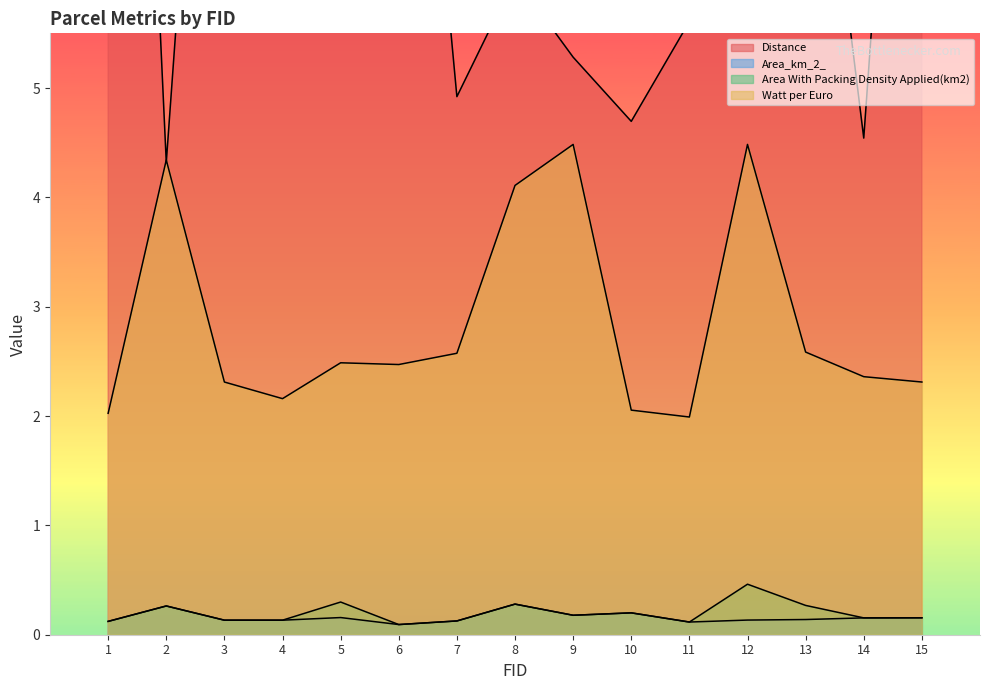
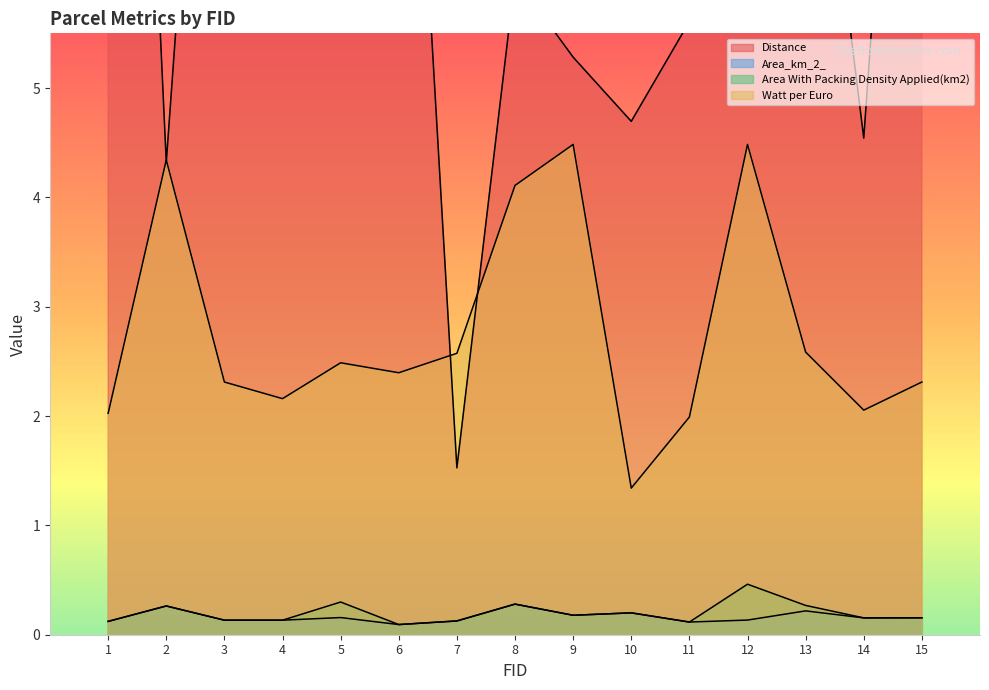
Watt per Euro, 6: 2.47 -> 2.40
Distance, 7: 4.92 -> 1.53
Watt per Euro, 10: 2.05 -> 1.34
Area_km_2_, 13: 0.14 -> 0.22
Watt per Euro, 14: 2.36 -> 2.05
